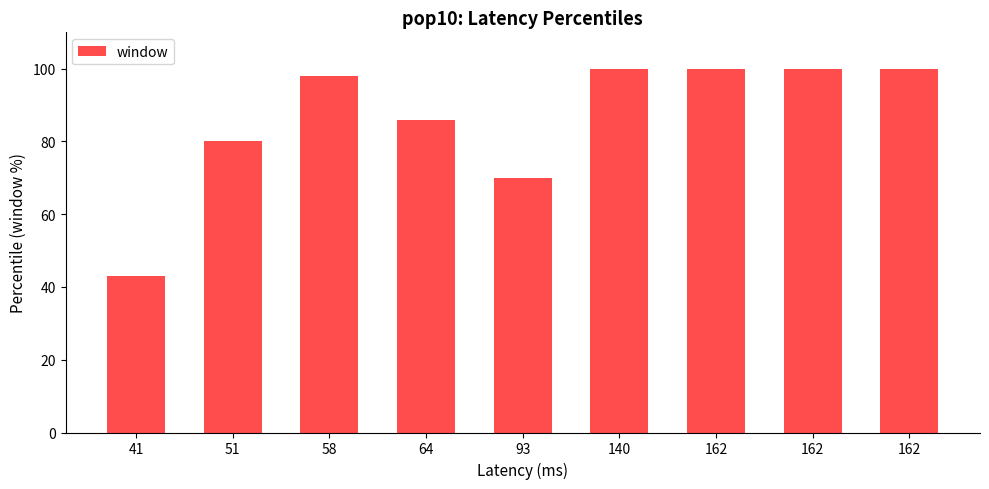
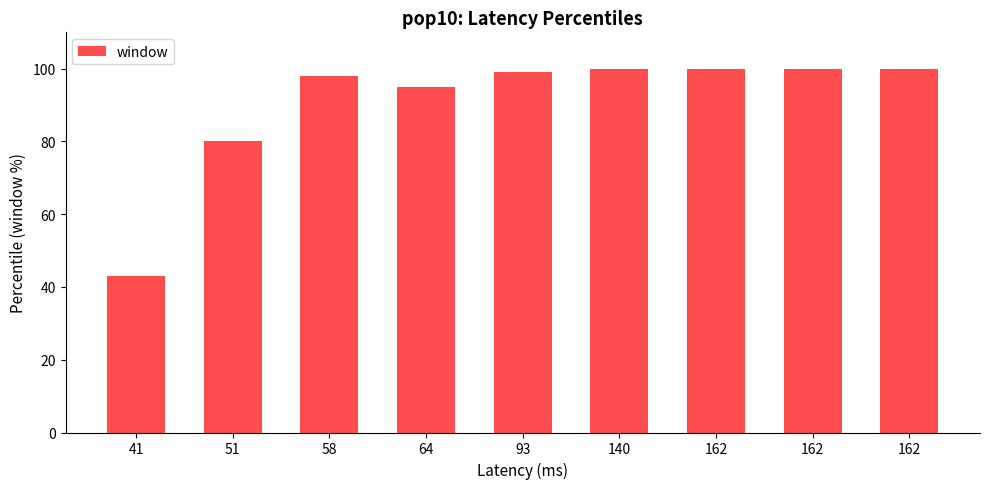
64: 86 -> 95
93: 70 -> 99
